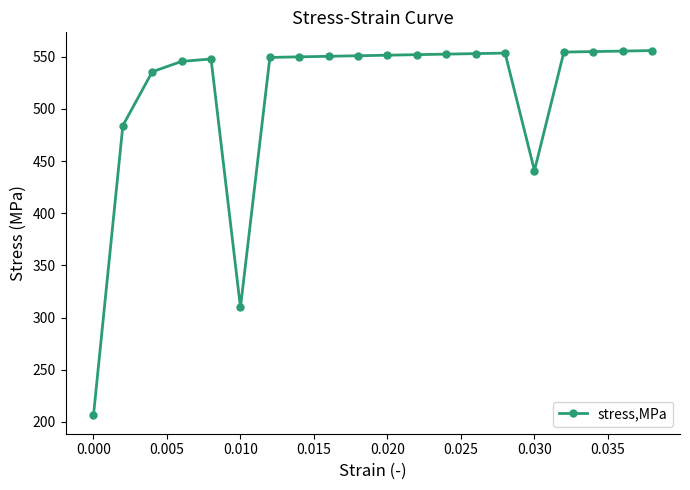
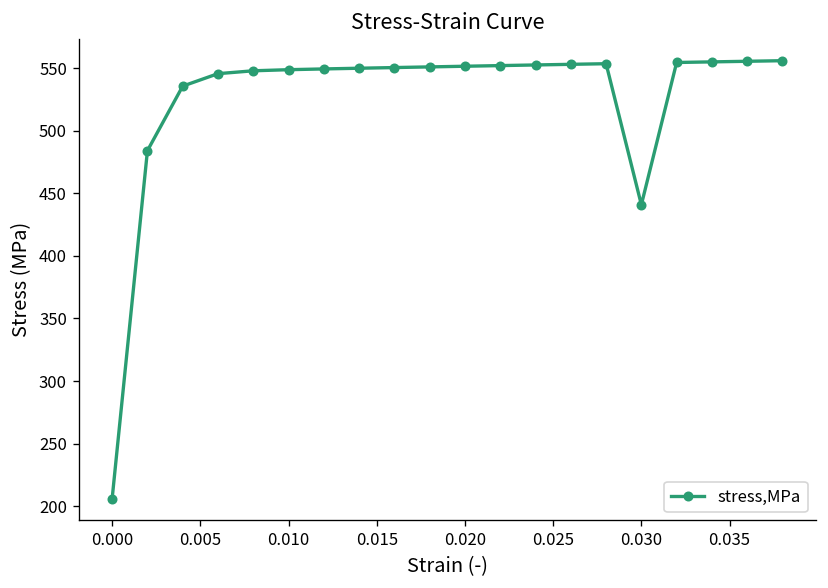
0.010: 310 -> 549
